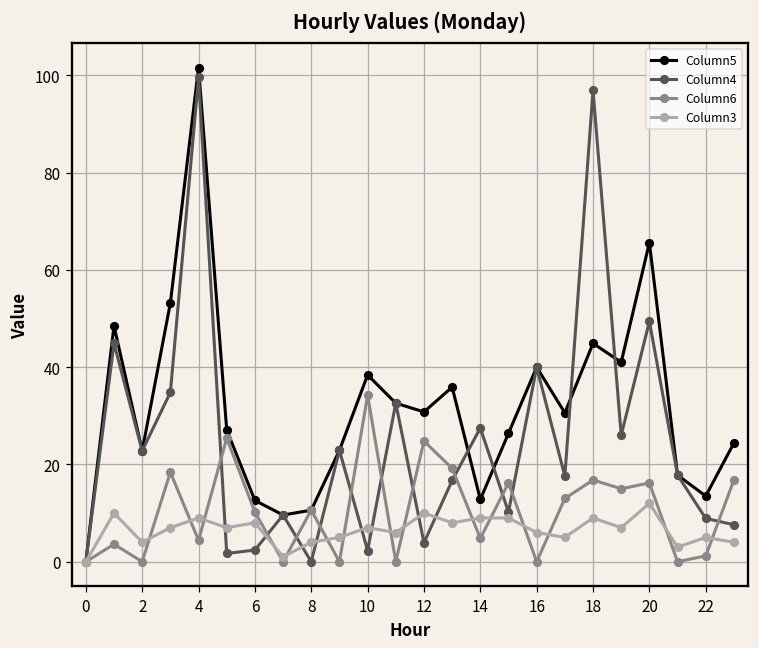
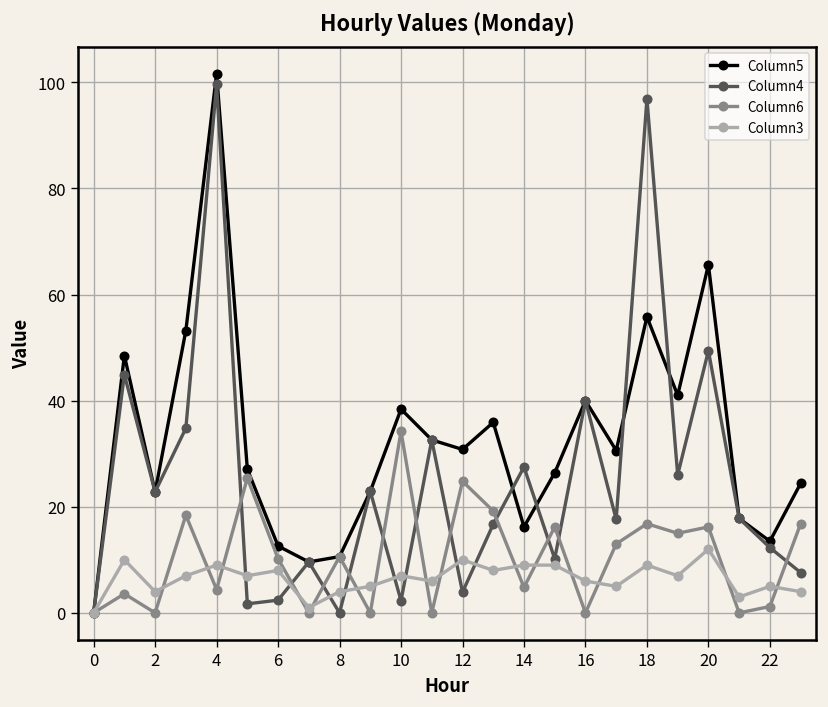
Column5, 14: 13 -> 16
Column5, 18: 45 -> 56
Column4, 22: 9 -> 12
